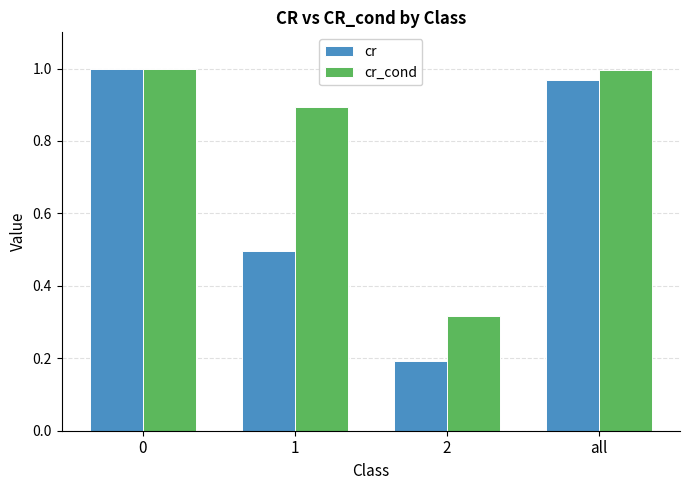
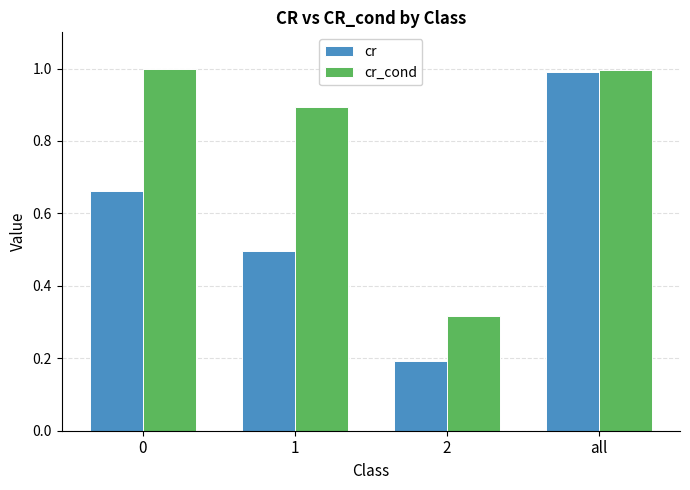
cr, 0: 1.00 -> 0.66
cr, all: 0.97 -> 0.99
